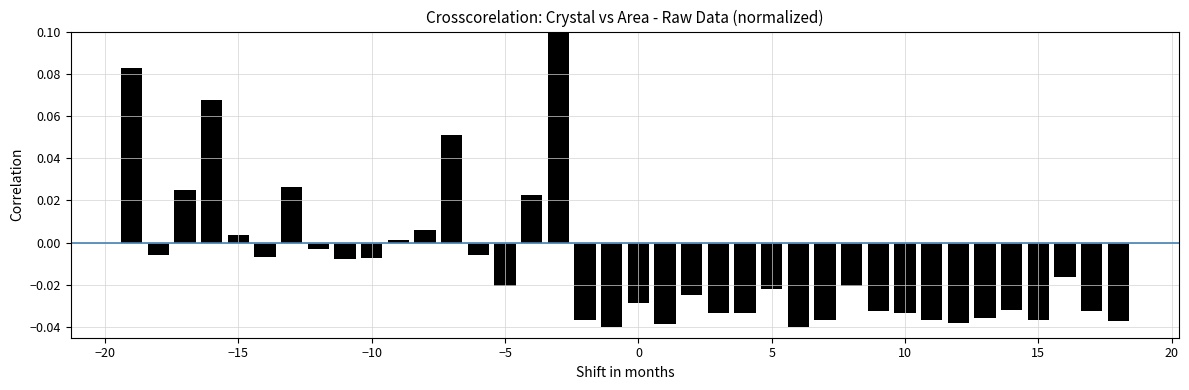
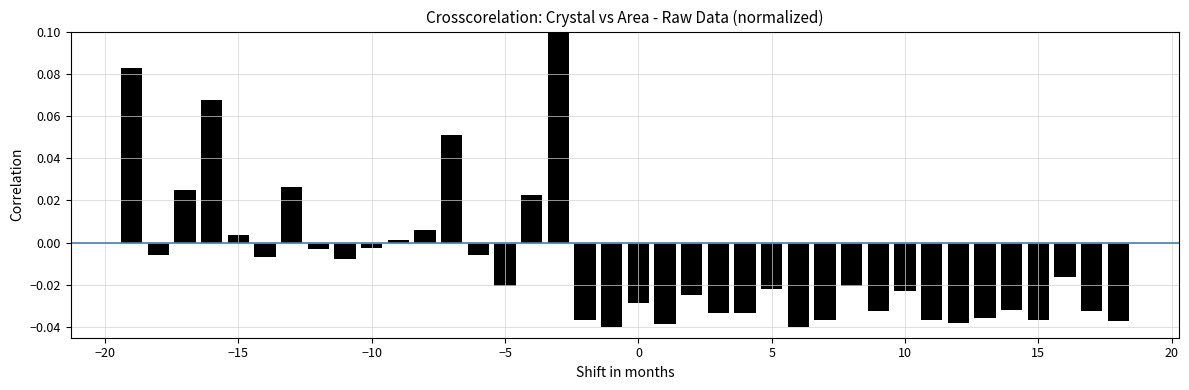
−10: -0.007 -> -0.002
10: -0.033 -> -0.023
